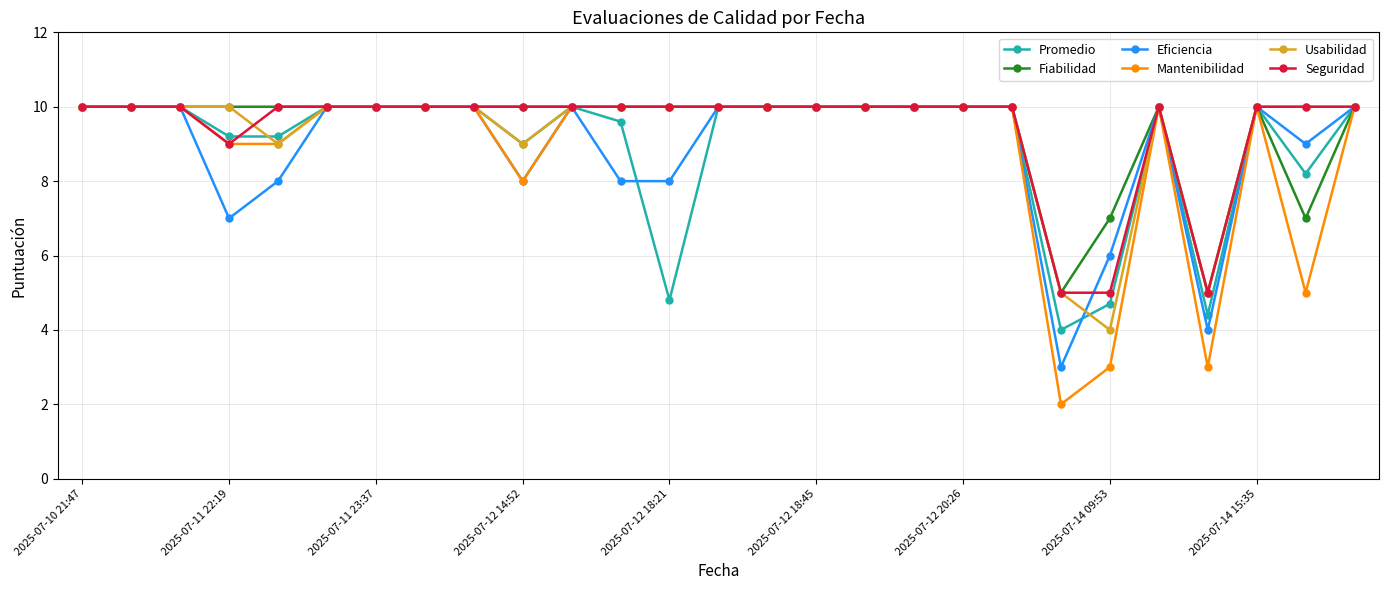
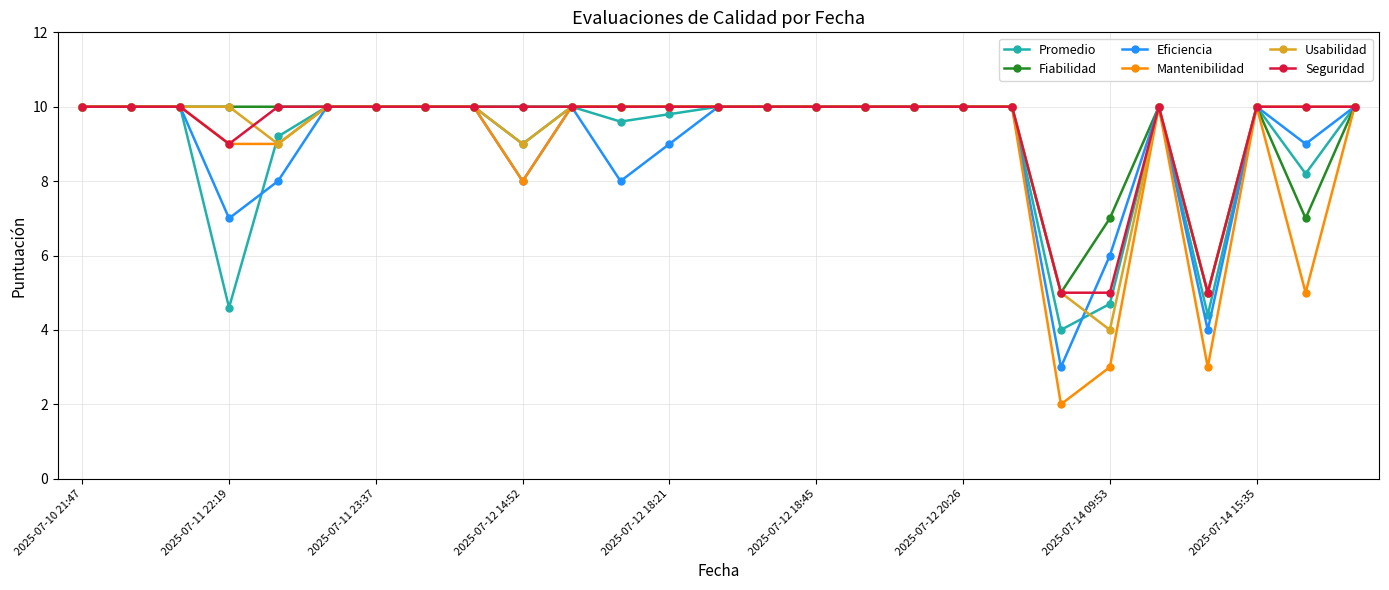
Promedio, 2025-07-11 22:19: 9.2 -> 4.6
Promedio, 2025-07-12 18:21: 4.8 -> 9.8
Eficiencia, 2025-07-12 18:21: 8 -> 9
